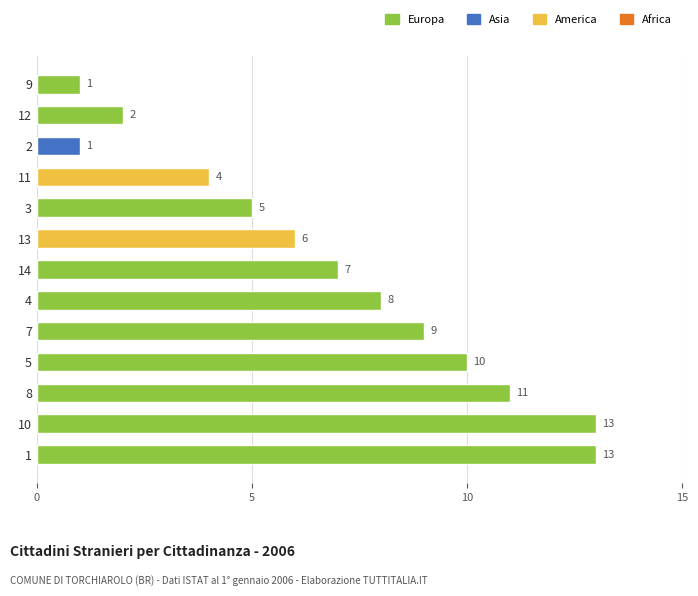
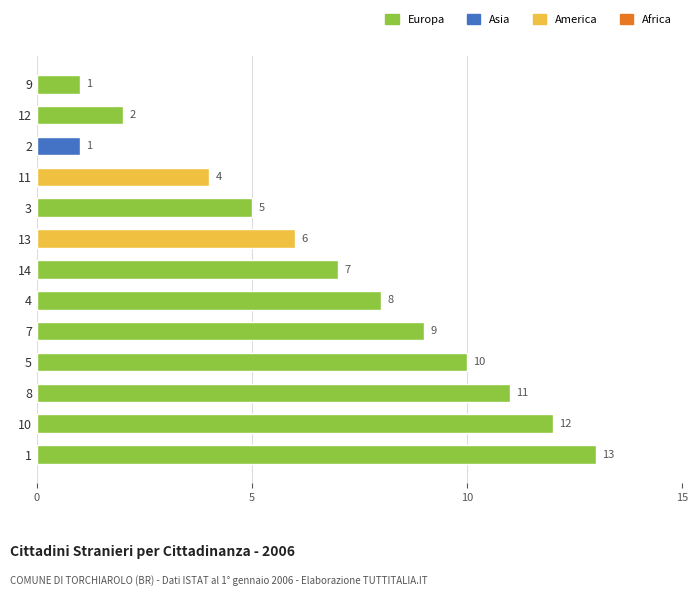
10: 13 -> 12
